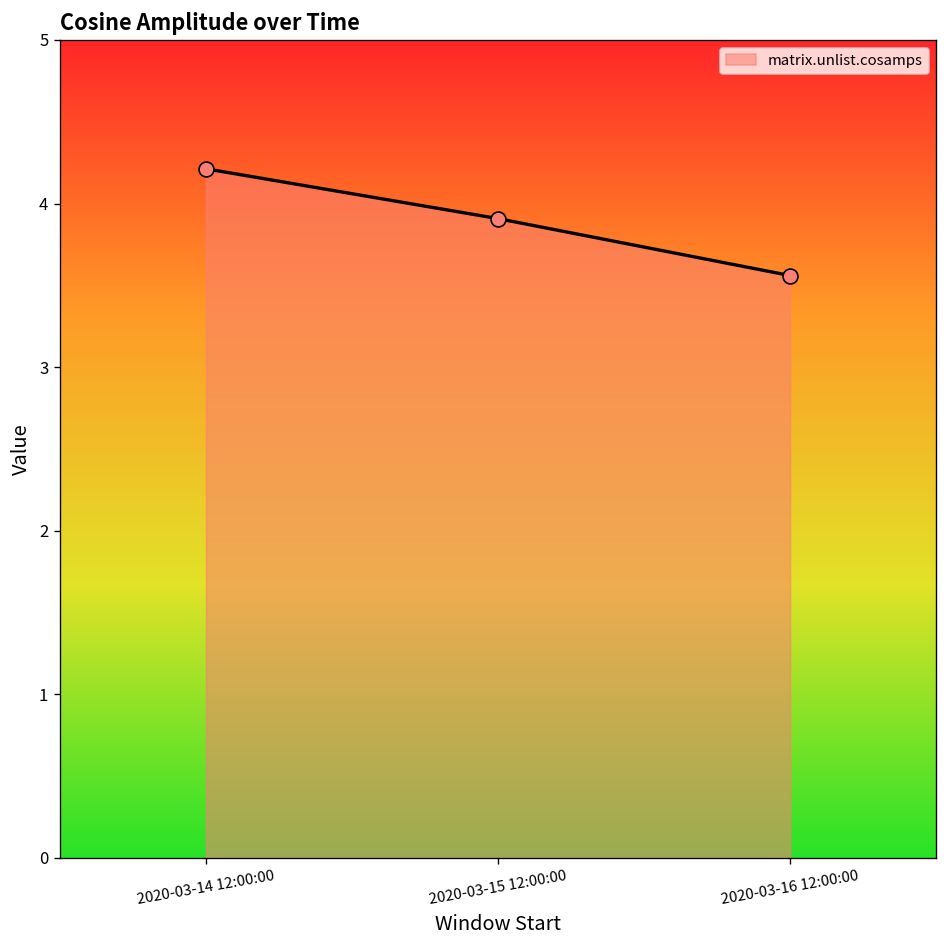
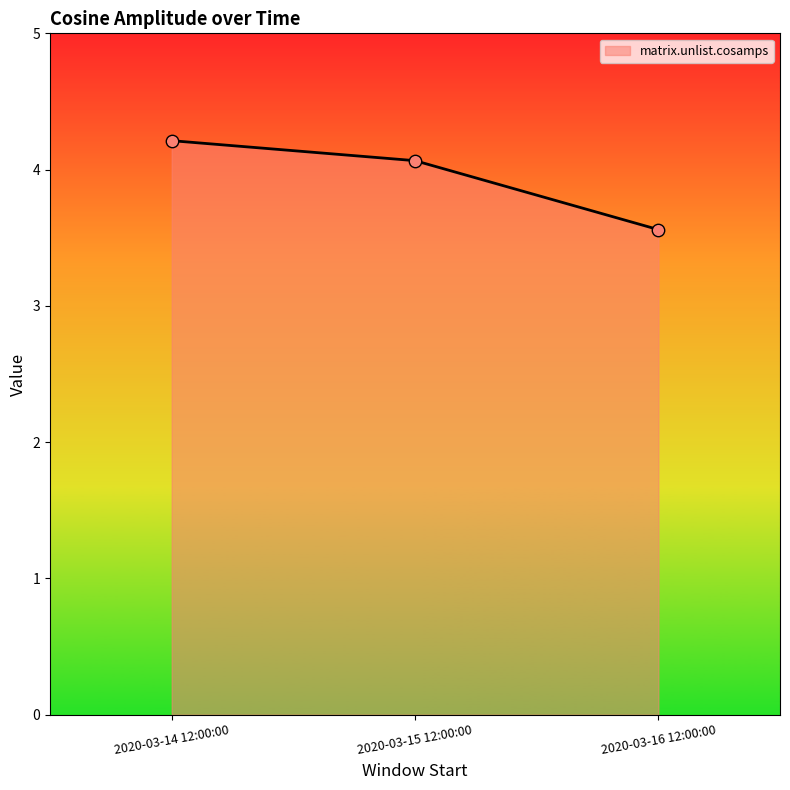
2020-03-15 12:00:00: 3.91 -> 4.07
